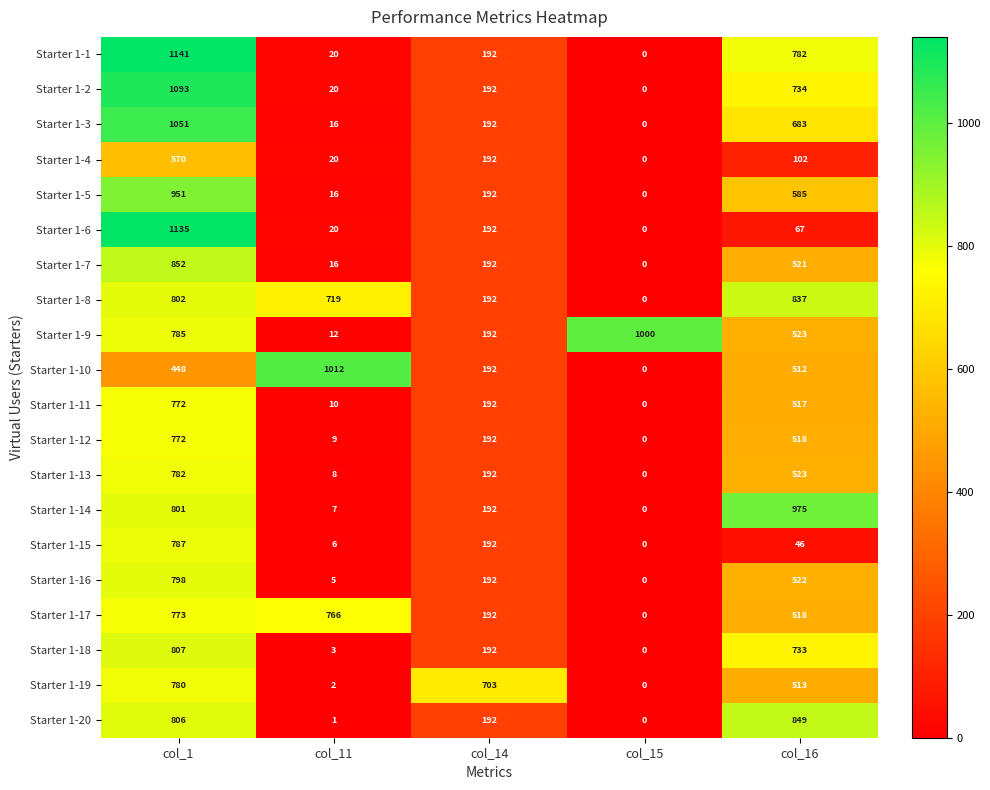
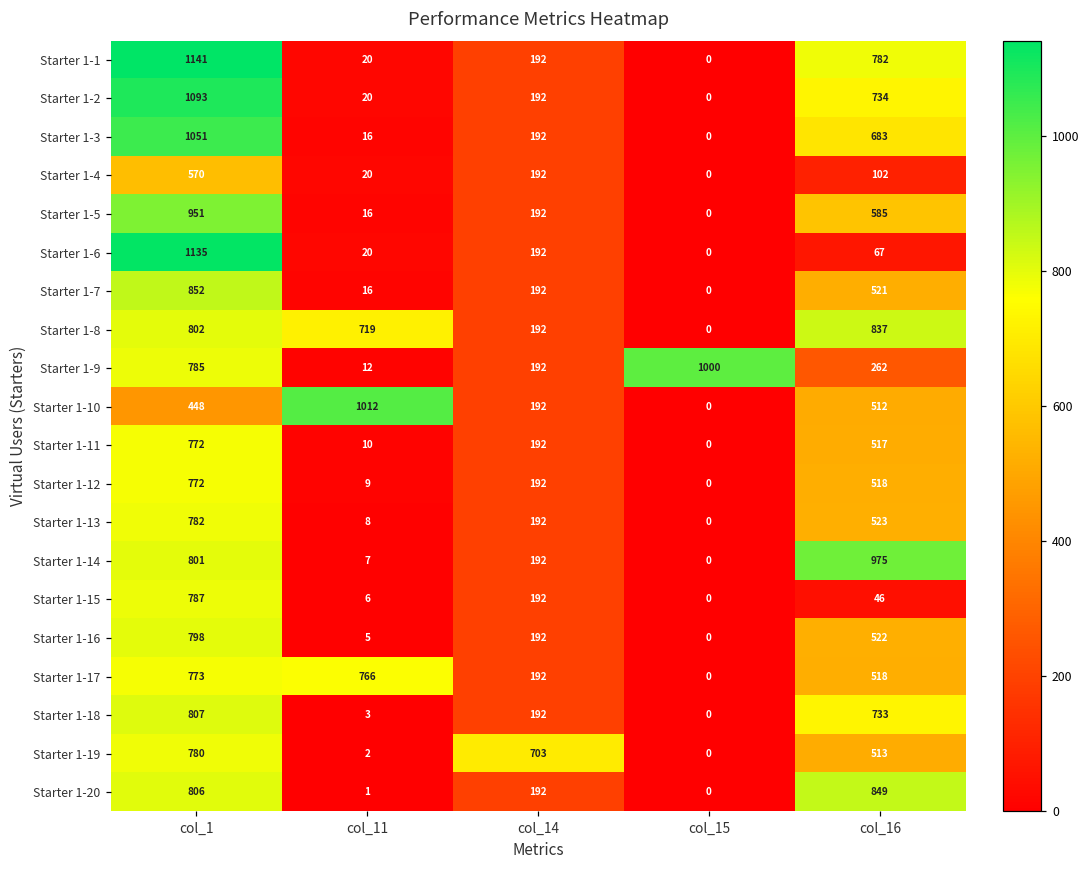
Starter 1-9, col_16: 523 -> 262
